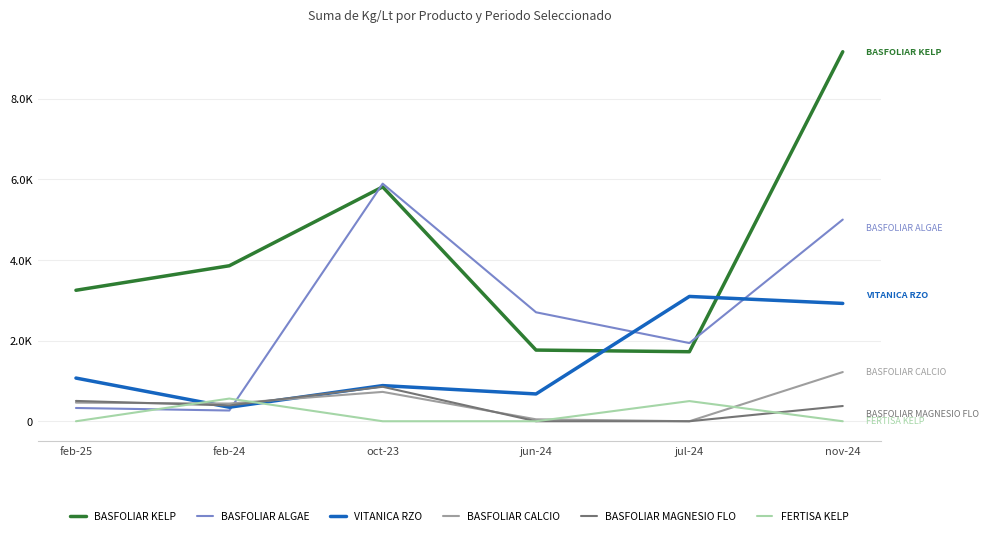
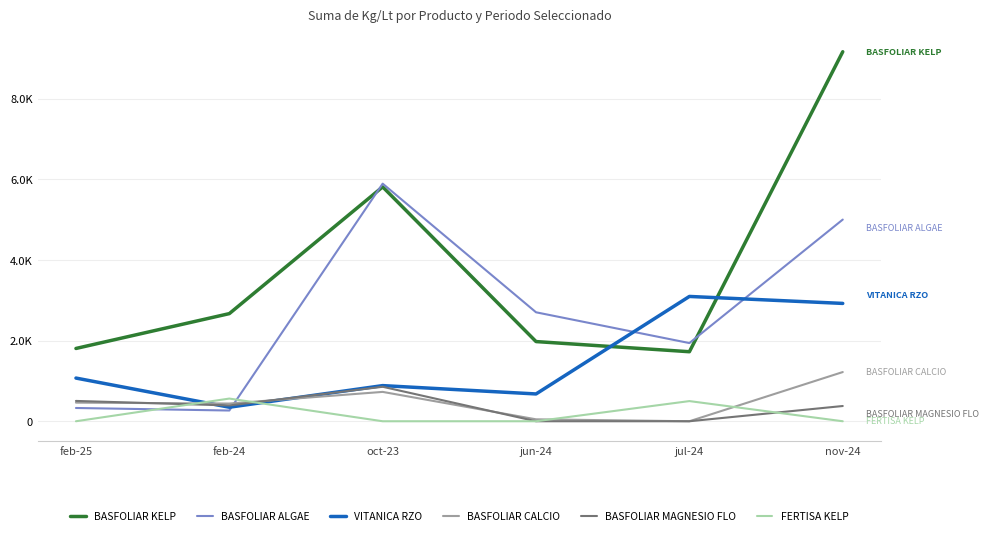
BASFOLIAR KELP, feb-25: 3200 -> 1800
BASFOLIAR KELP, feb-24: 3900 -> 2700
BASFOLIAR KELP, jun-24: 1800 -> 2000
